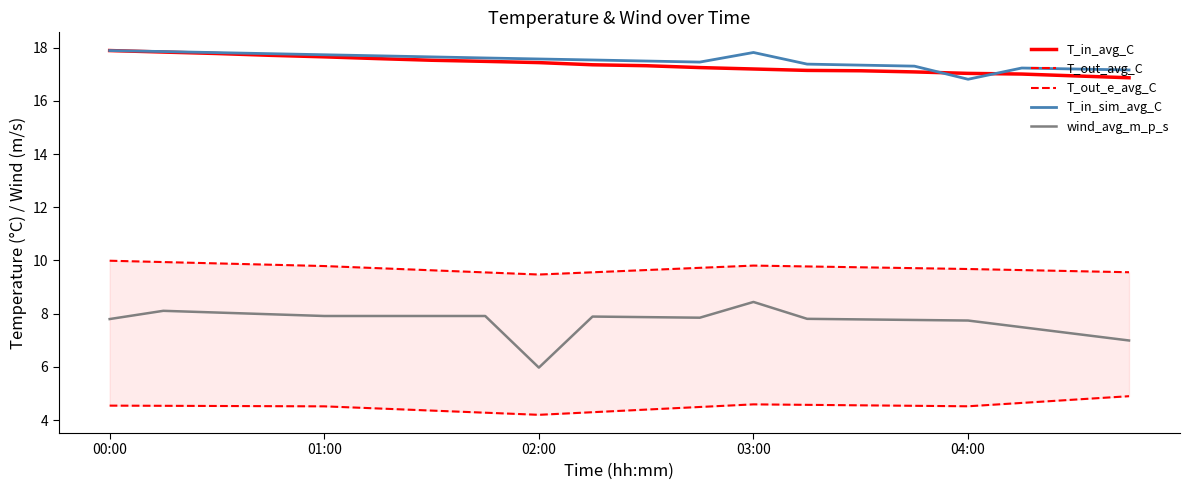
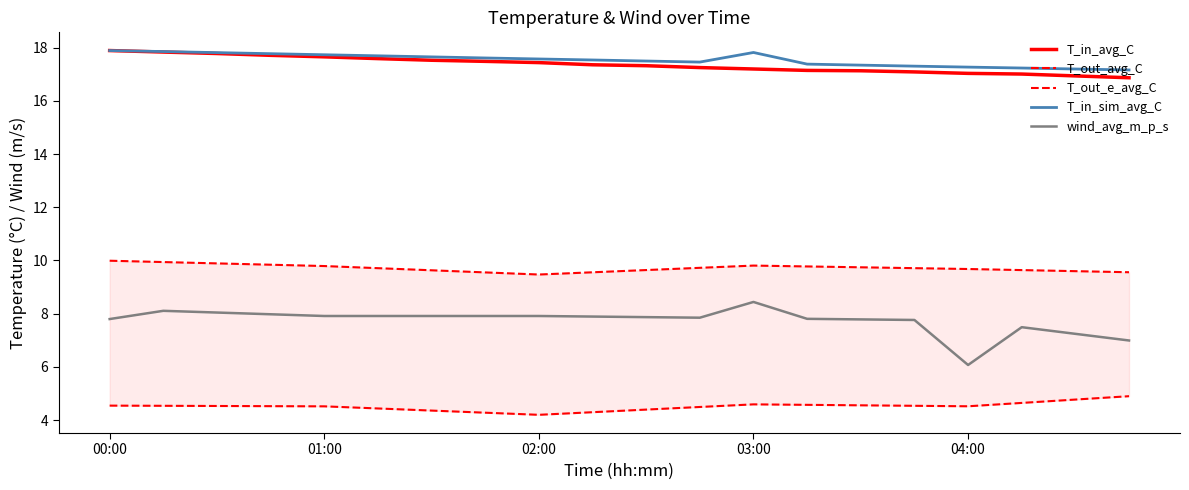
wind_avg_m_p_s, 02:00: 6.0 -> 7.9
T_in_sim_avg_C, 04:00: 16.8 -> 17.3
wind_avg_m_p_s, 04:00: 7.7 -> 6.1
